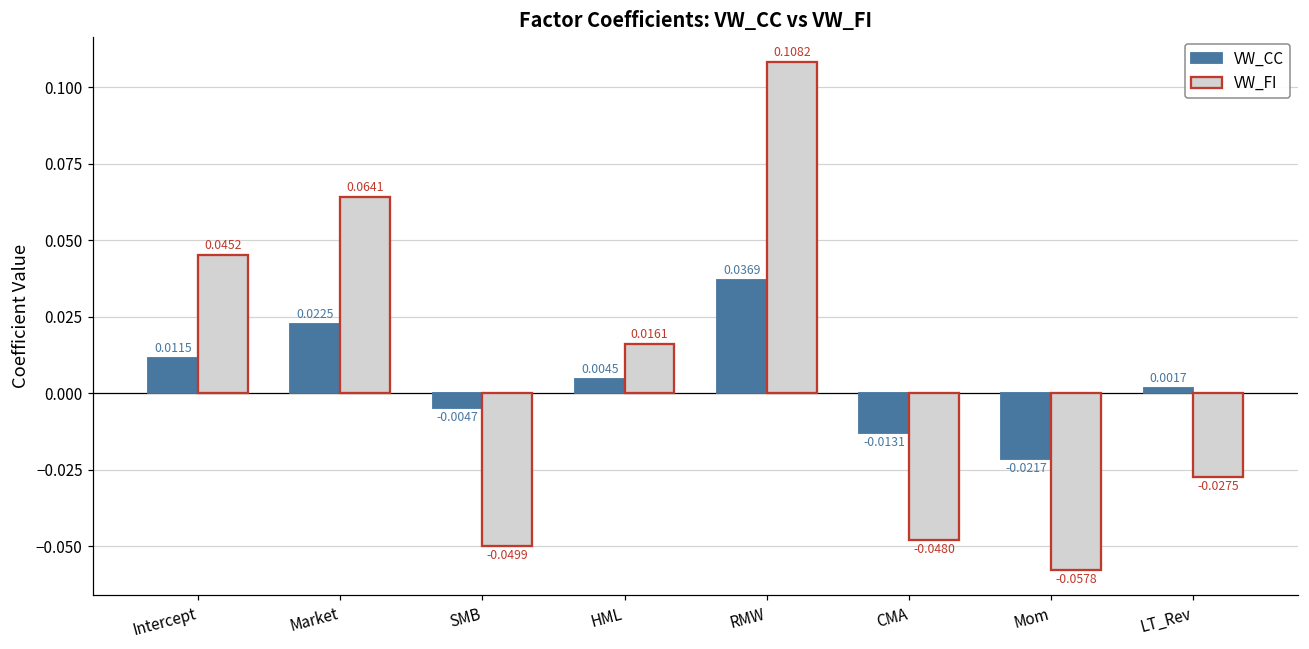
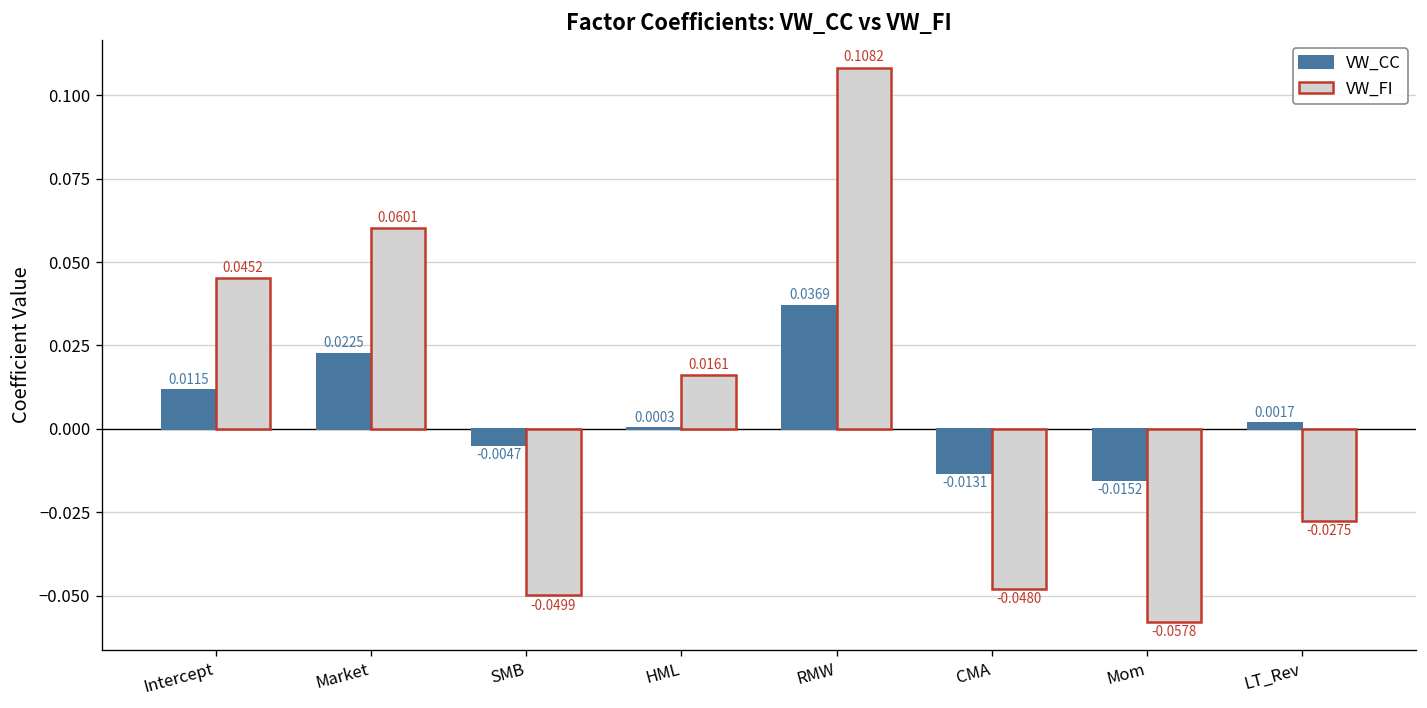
VW_FI, Market: 0.0641 -> 0.0601
VW_CC, HML: 0.0045 -> 0.0003
VW_CC, Mom: -0.0217 -> -0.0152
